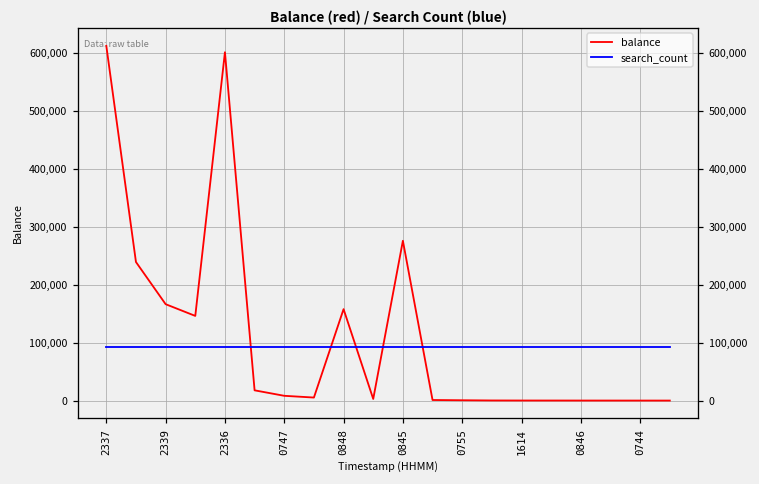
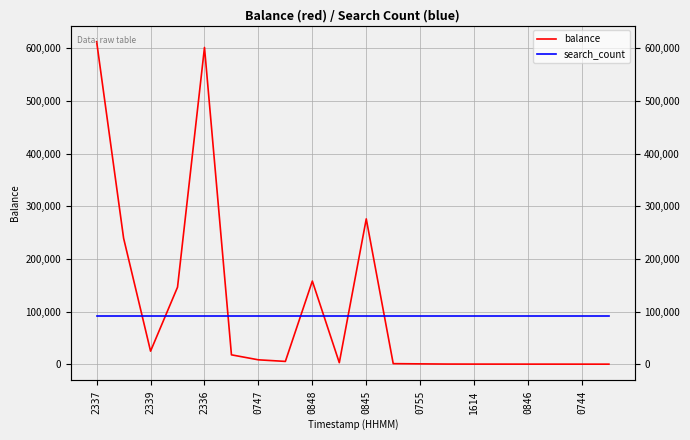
balance, 2339: 170,000 -> 20,000
